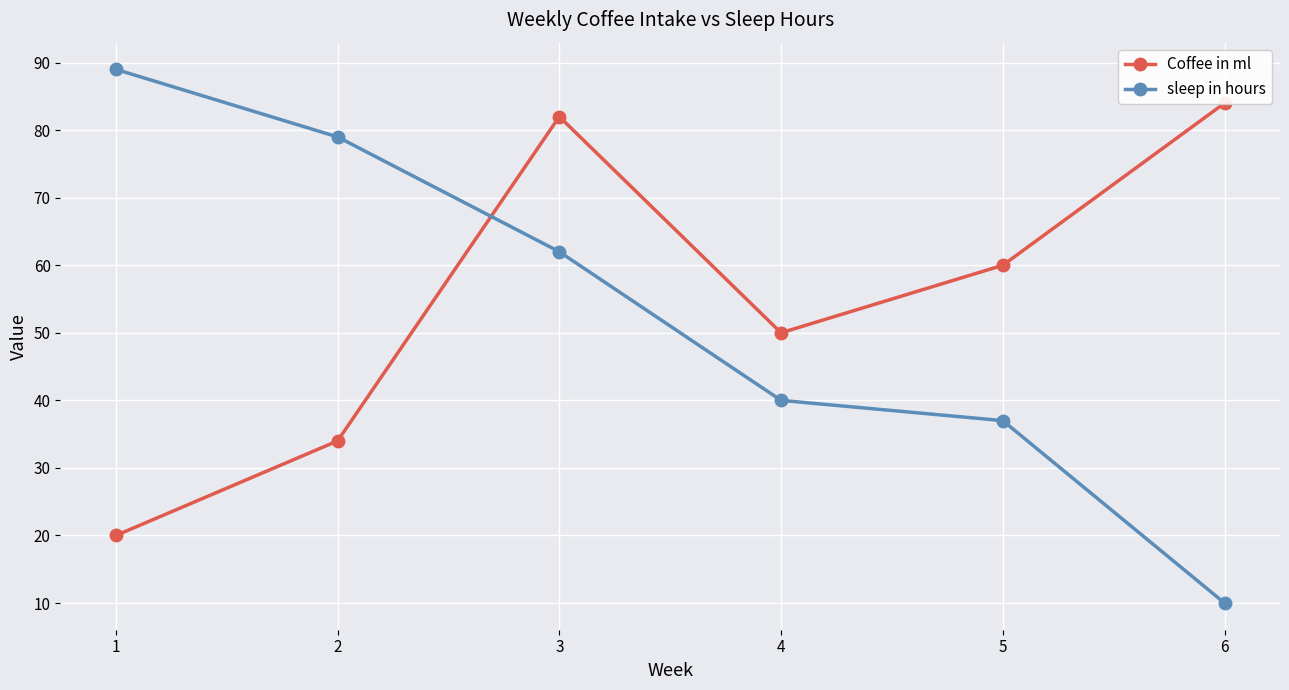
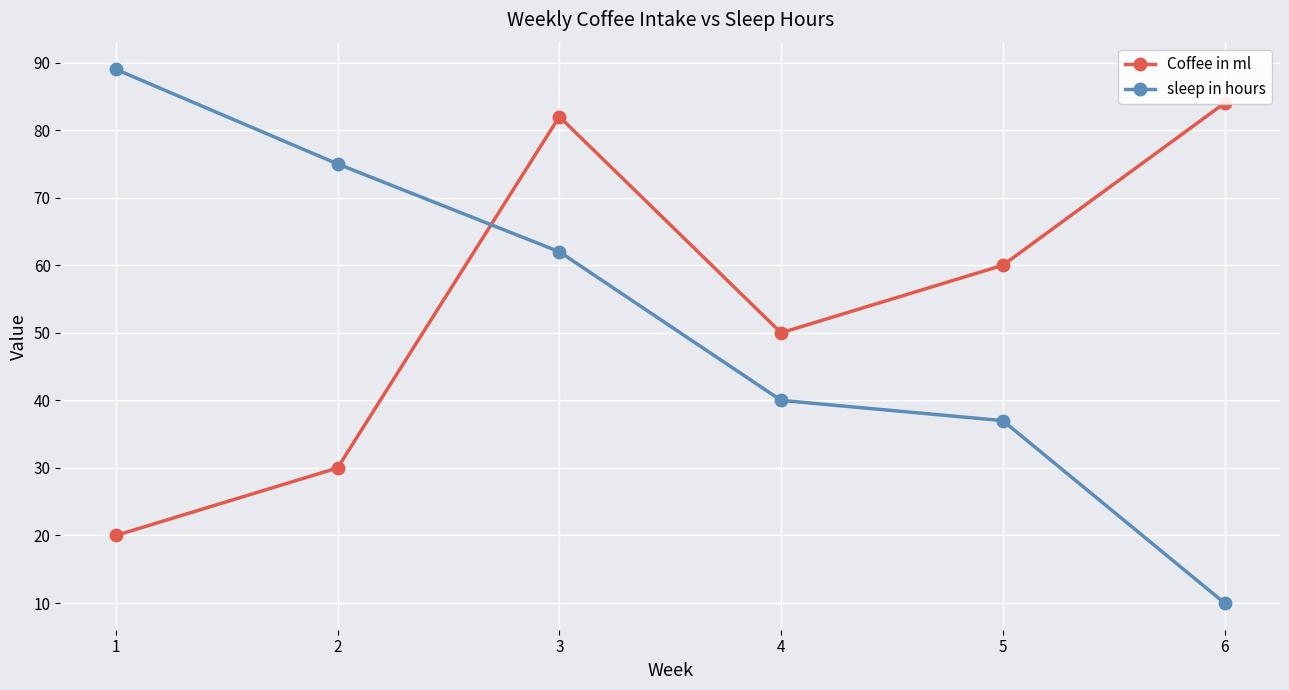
Coffee in ml, 2: 34 -> 30
sleep in hours, 2: 79 -> 75
